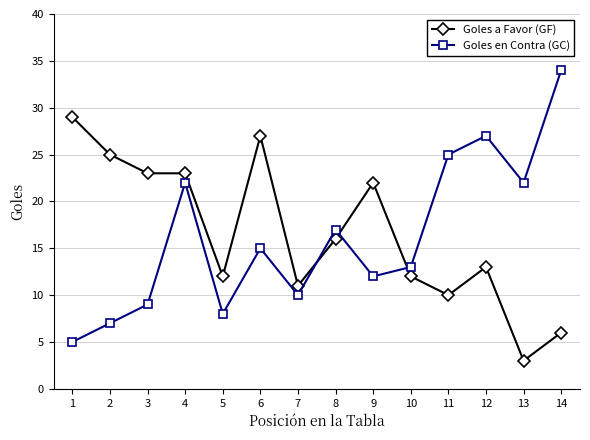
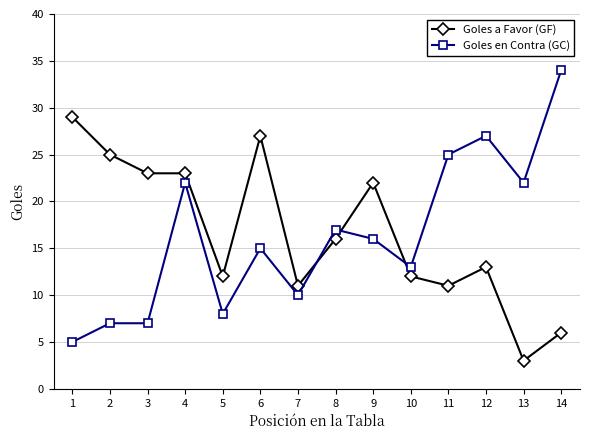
Goles en Contra (GC), 3: 9 -> 7
Goles en Contra (GC), 9: 12 -> 16
Goles a Favor (GF), 11: 10 -> 11
